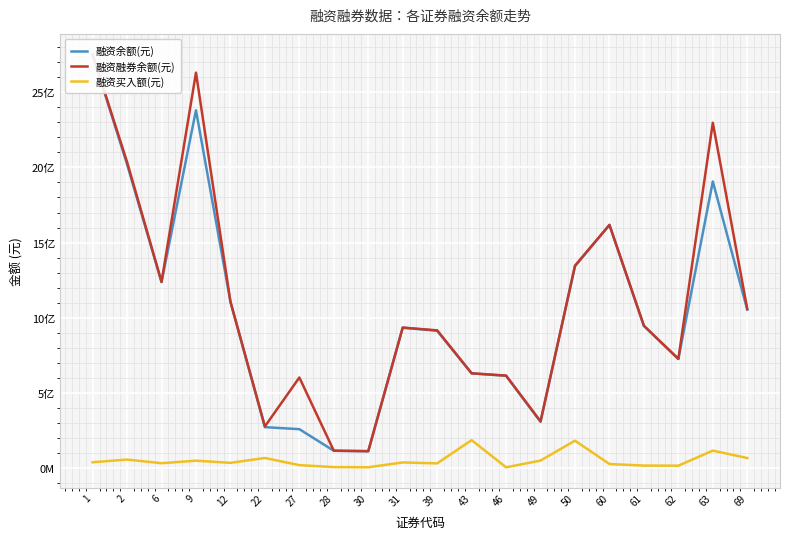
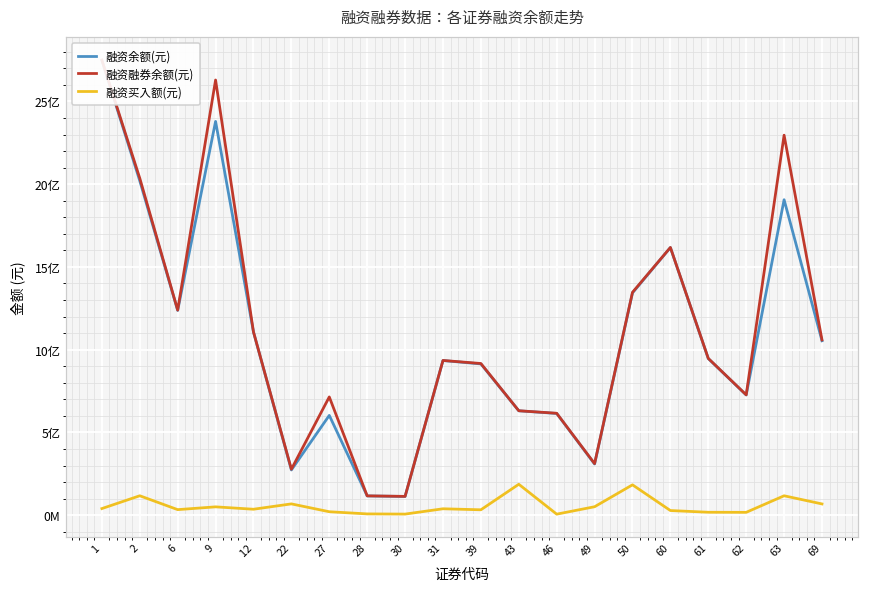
融资买入额(元), 2: 0.6亿 -> 1.2亿
融资余额(元), 27: 2.6亿 -> 6.0亿
融资融券余额(元), 27: 6.0亿 -> 7.1亿
